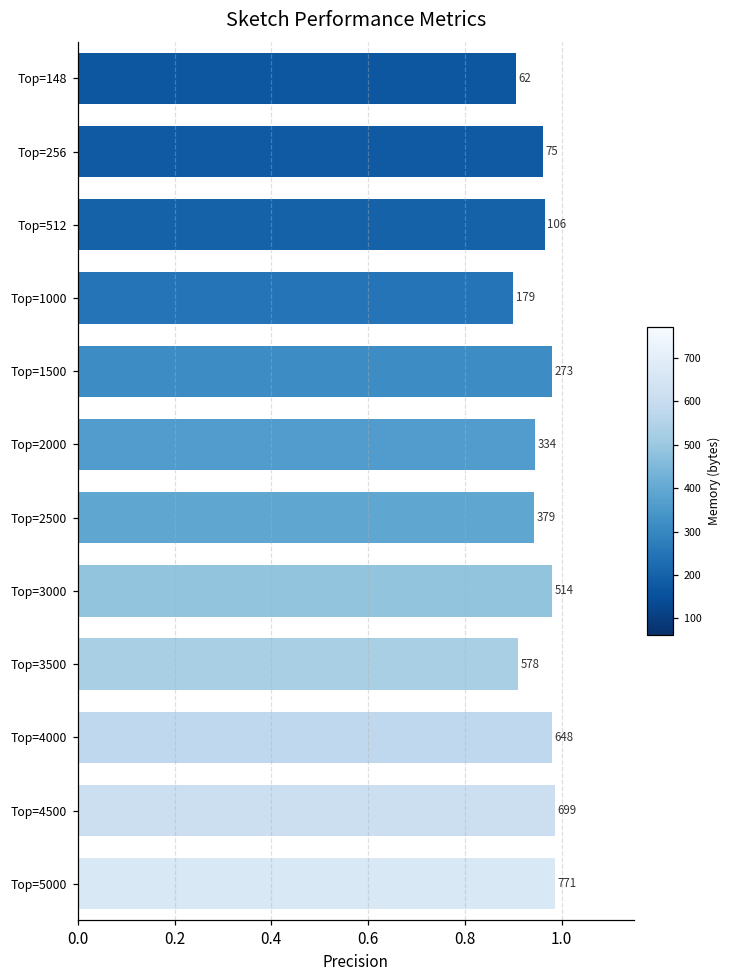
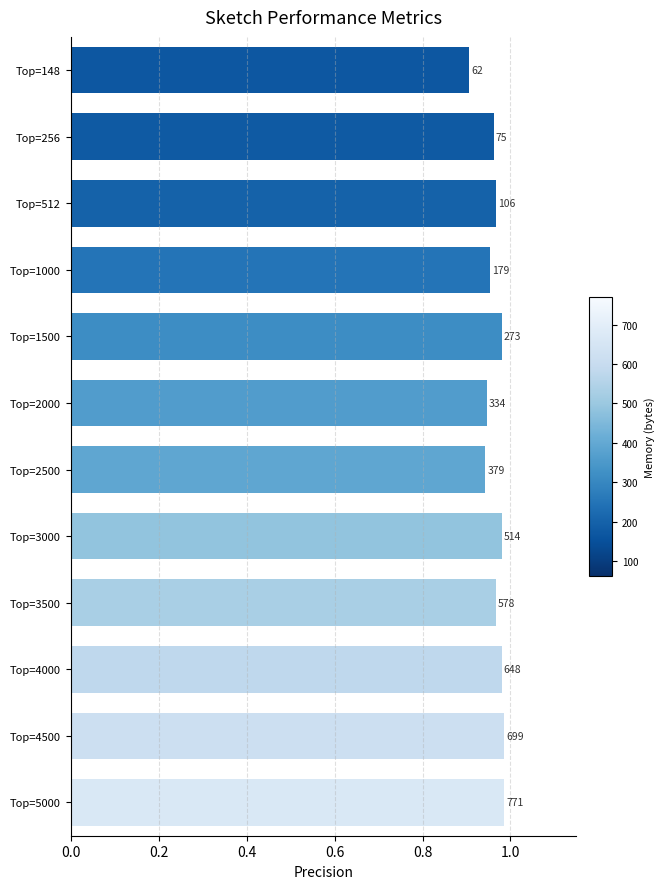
Top=1000: 0.90 -> 0.95
Top=3500: 0.91 -> 0.97
